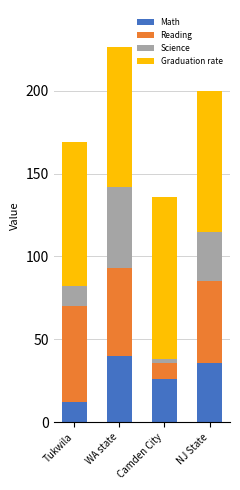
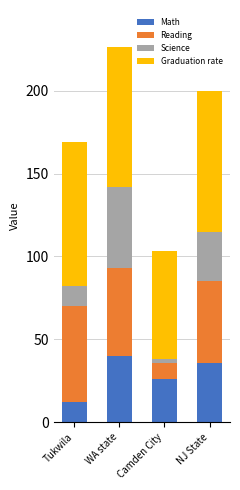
Graduation rate, Camden City: 98 -> 65
